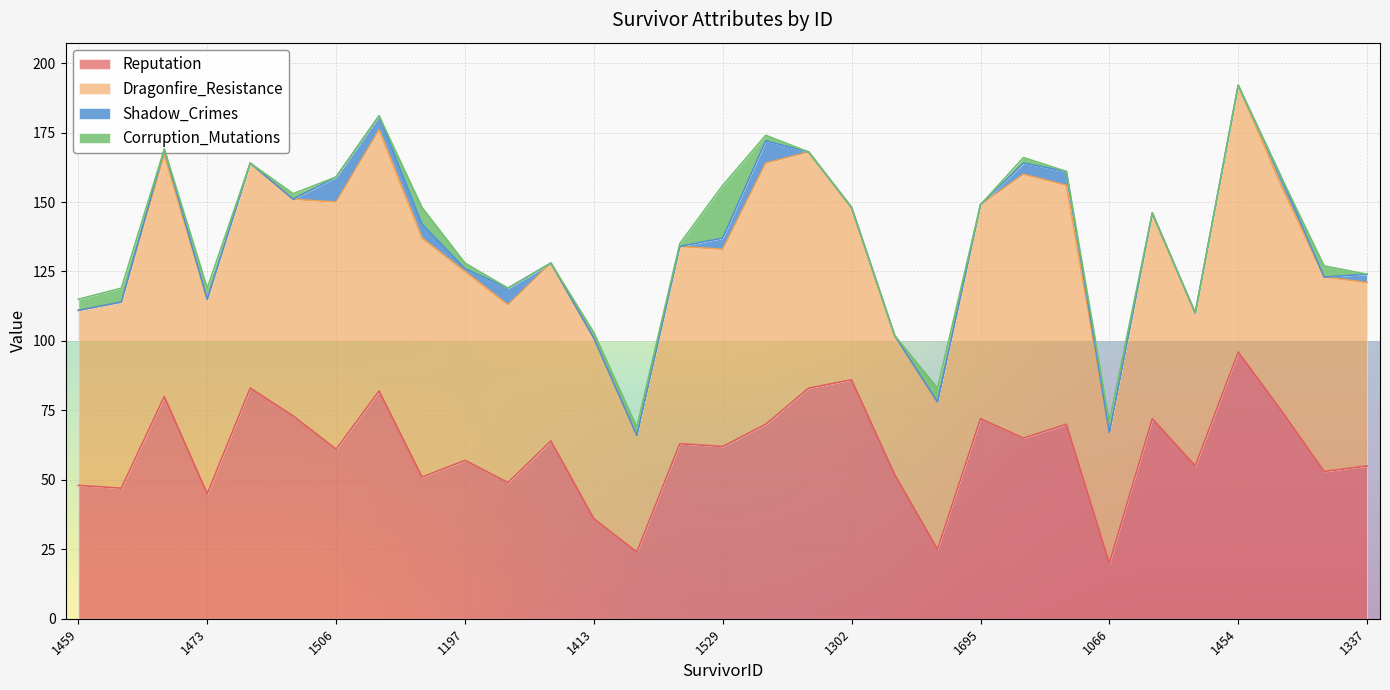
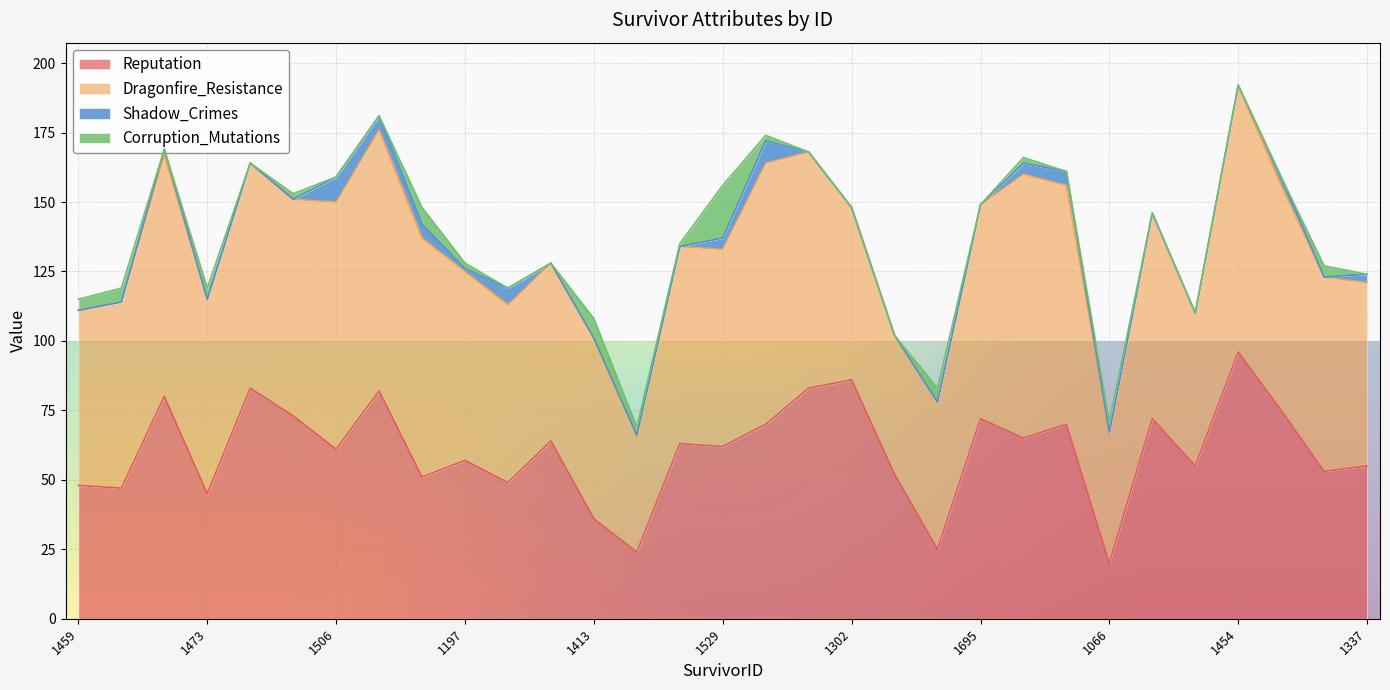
Corruption_Mutations, 1413: 2 -> 7
